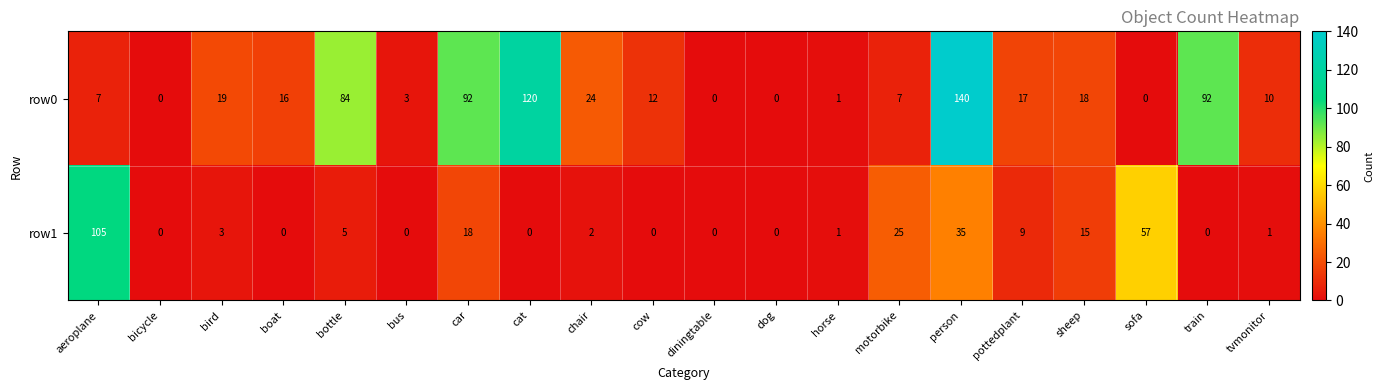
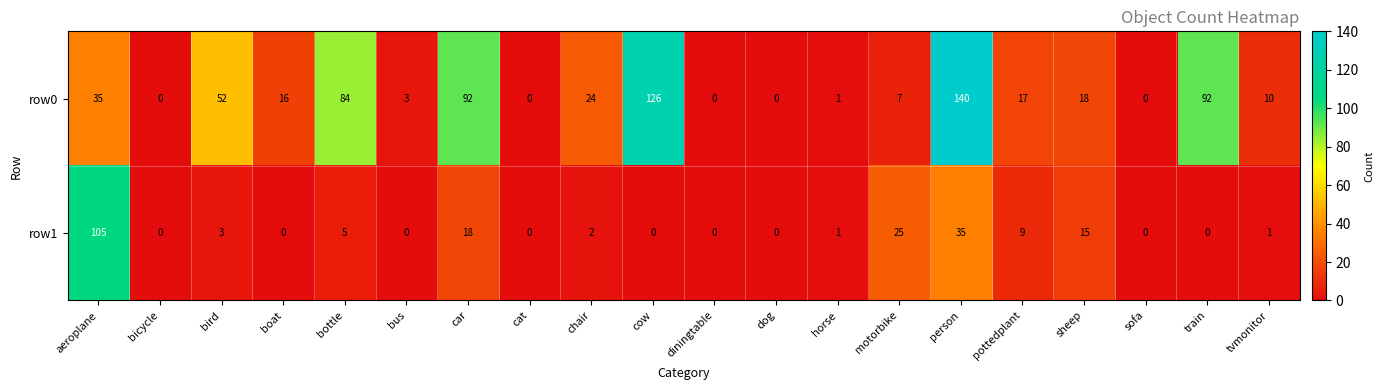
row0, aeroplane: 7 -> 35
row0, bird: 19 -> 52
row0, cat: 120 -> 0
row0, cow: 12 -> 126
row1, sofa: 57 -> 0
